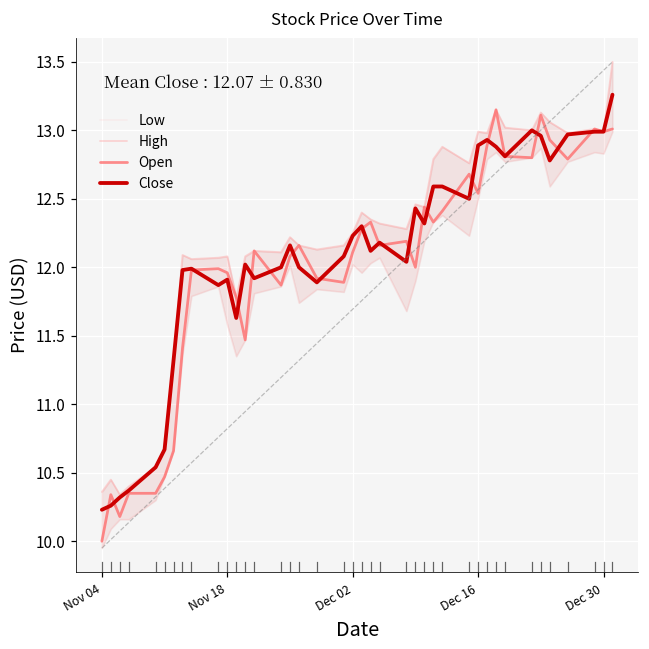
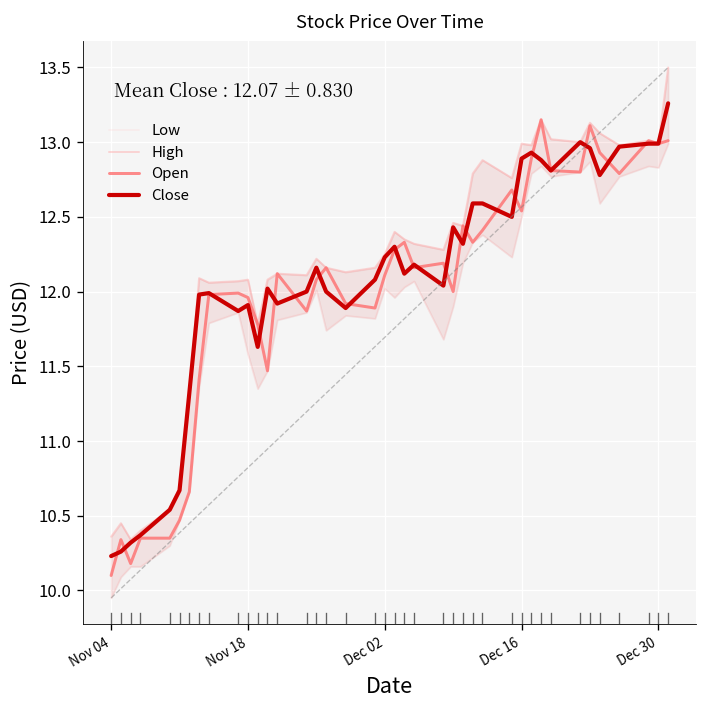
Open, Nov 04: 10.0 -> 10.1
